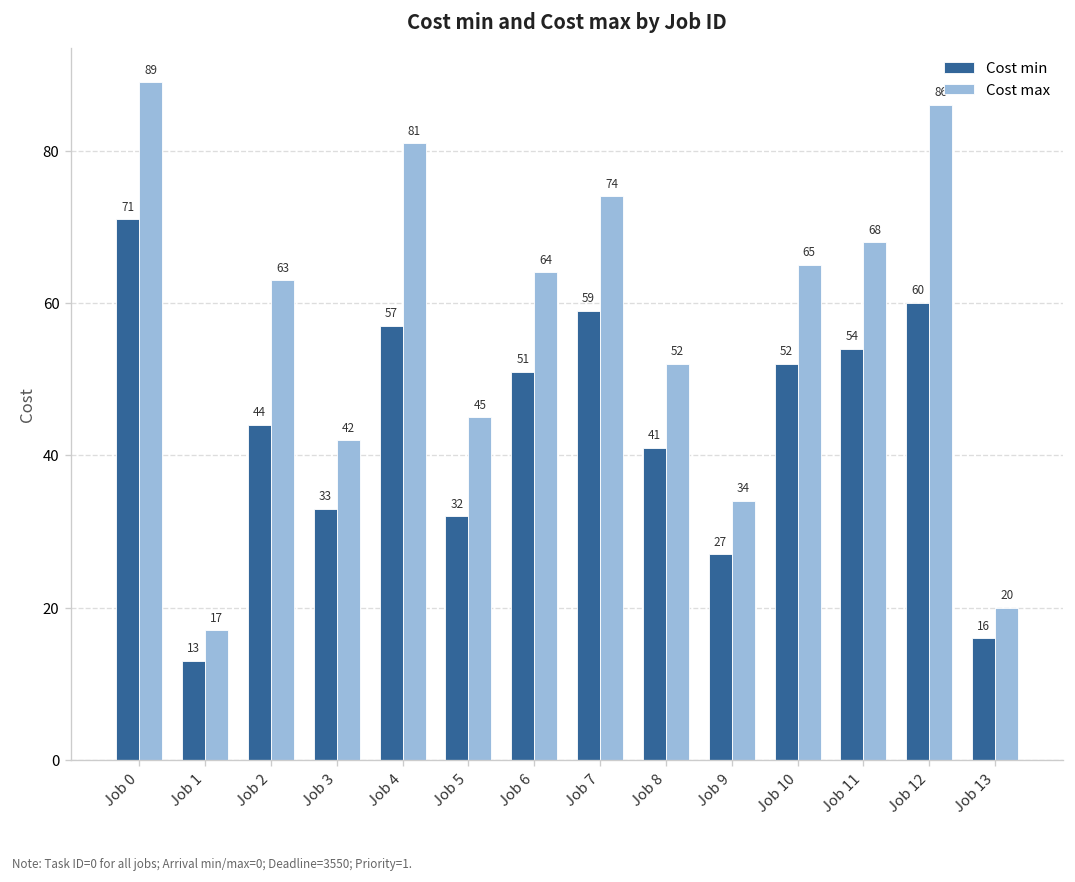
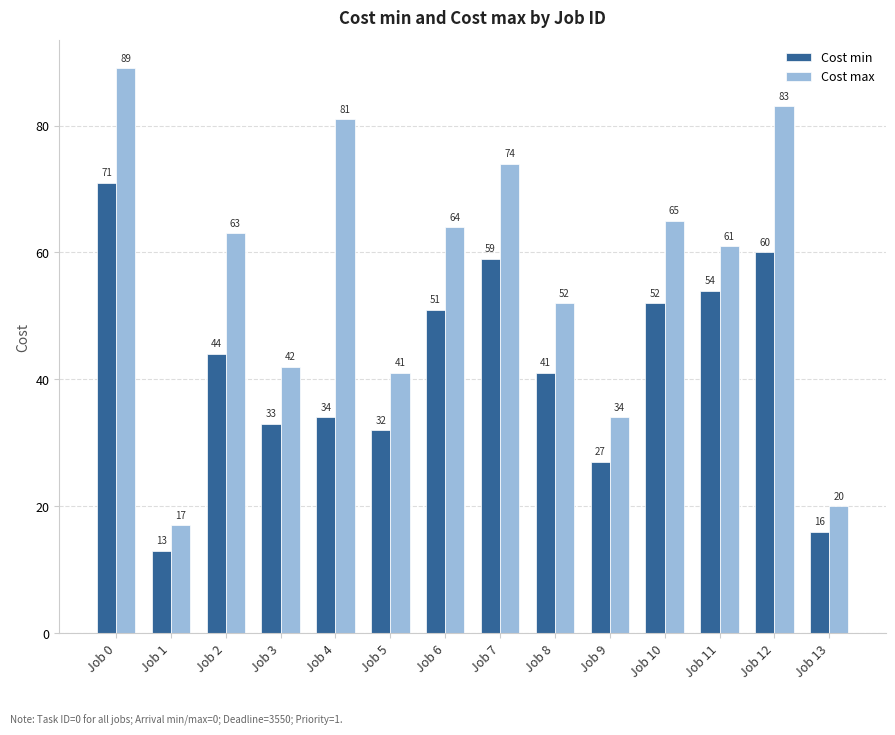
Cost min, Job 4: 57 -> 34
Cost max, Job 5: 45 -> 41
Cost max, Job 11: 68 -> 61
Cost max, Job 12: 86 -> 83
